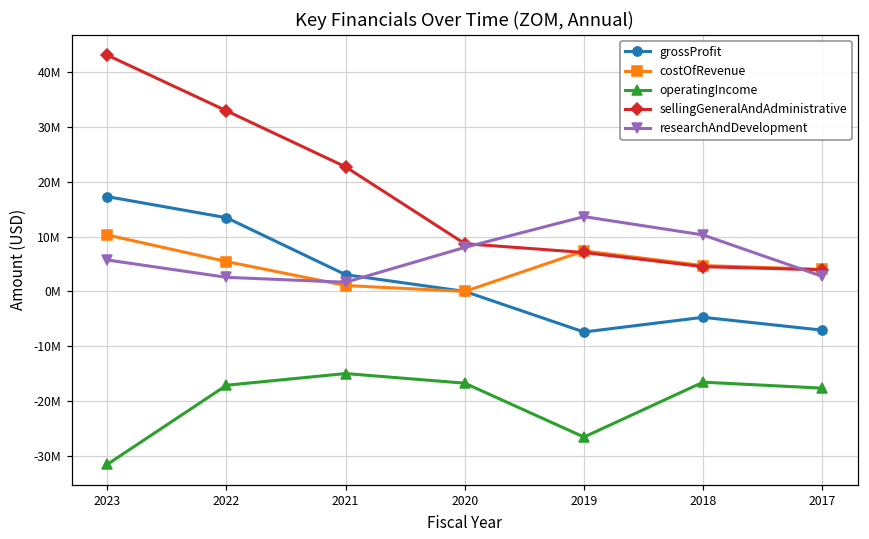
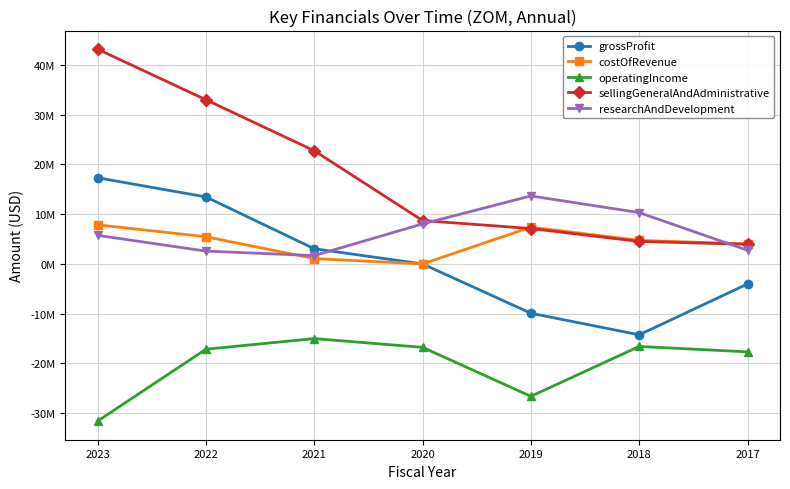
costOfRevenue, 2023: 10000000 -> 8000000
grossProfit, 2019: -7000000 -> -10000000
grossProfit, 2018: -5000000 -> -14000000
grossProfit, 2017: -7000000 -> -4000000
